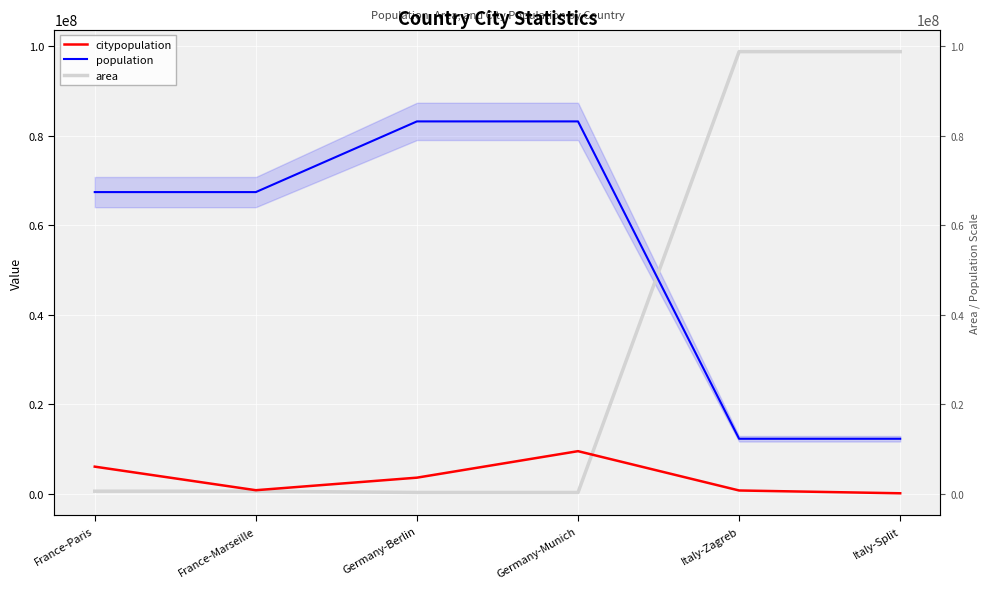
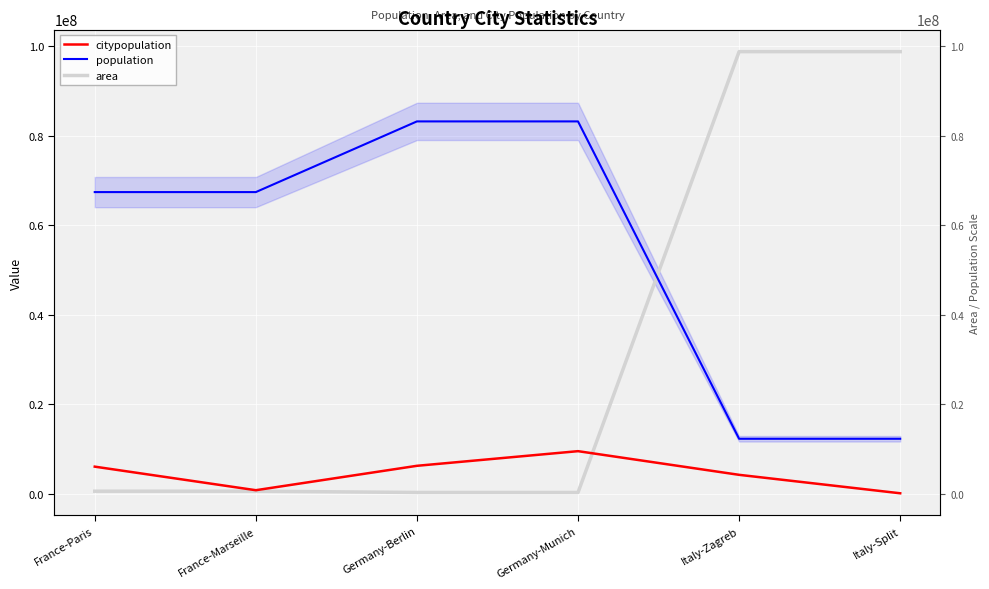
citypopulation, Germany-Berlin: 4000000 -> 6000000
citypopulation, Italy-Zagreb: 1000000 -> 4000000
